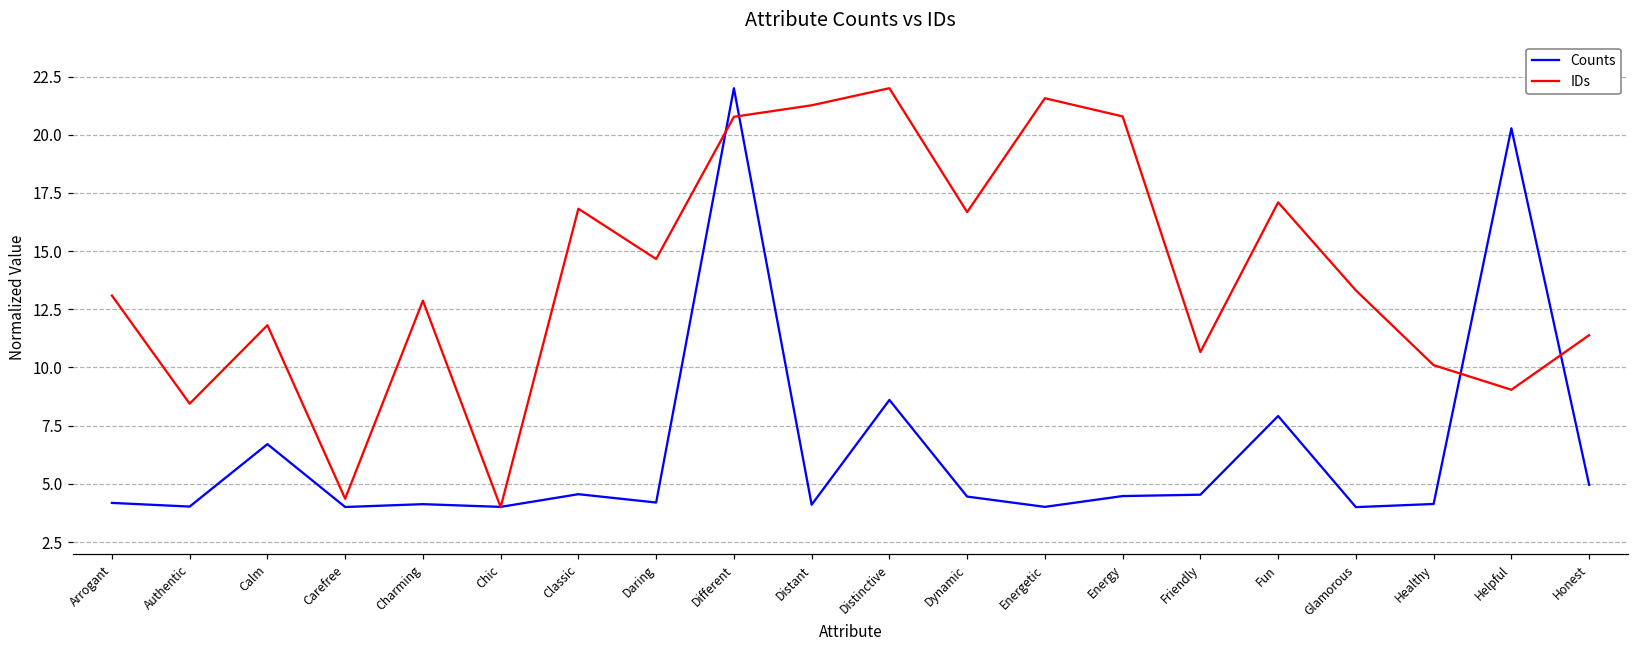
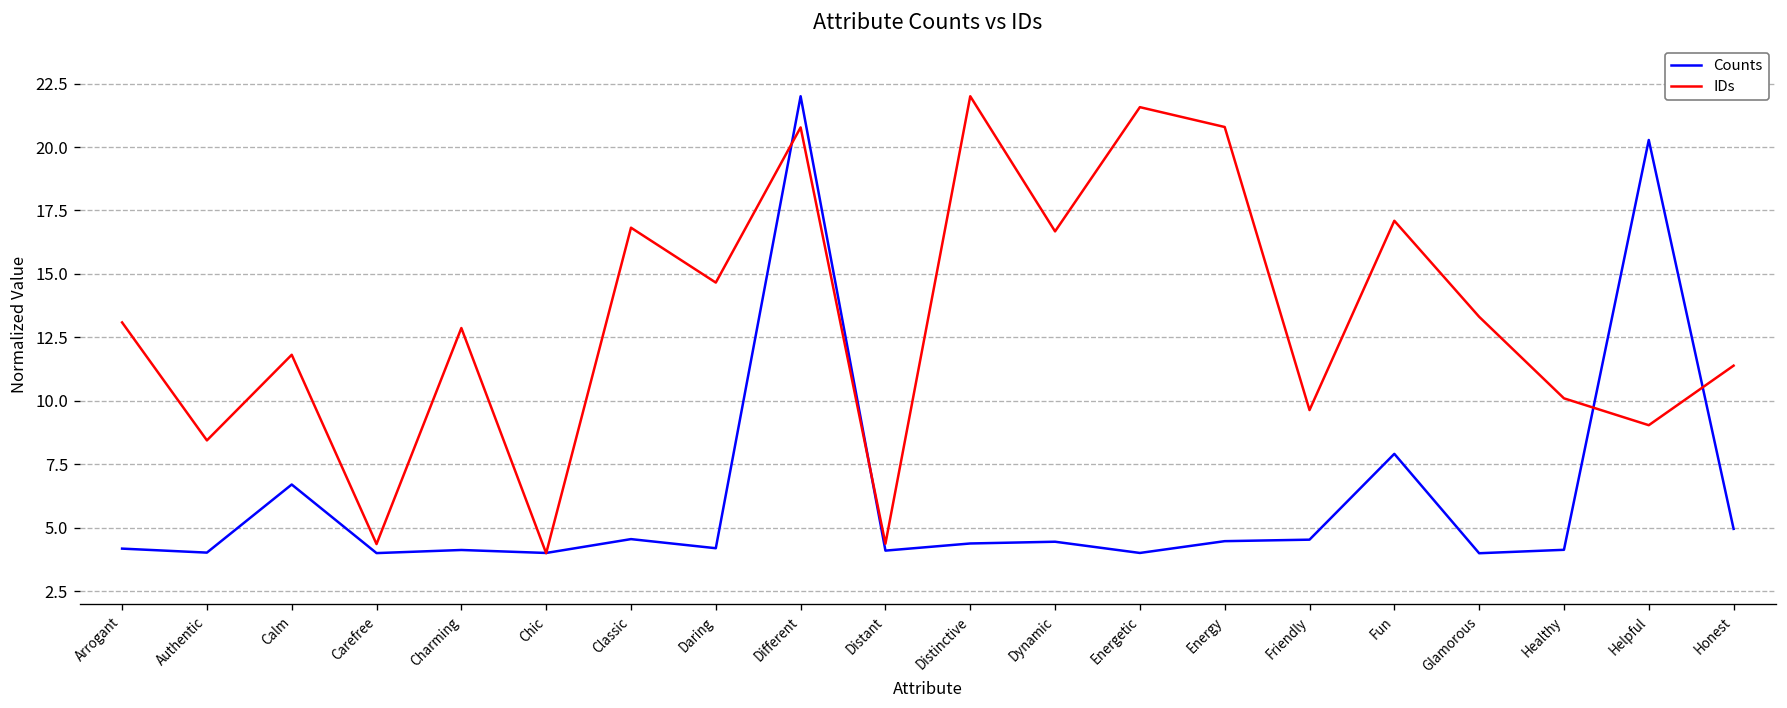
IDs, Distant: 21.3 -> 4.4
Counts, Distinctive: 8.6 -> 4.4
IDs, Friendly: 10.7 -> 9.6
